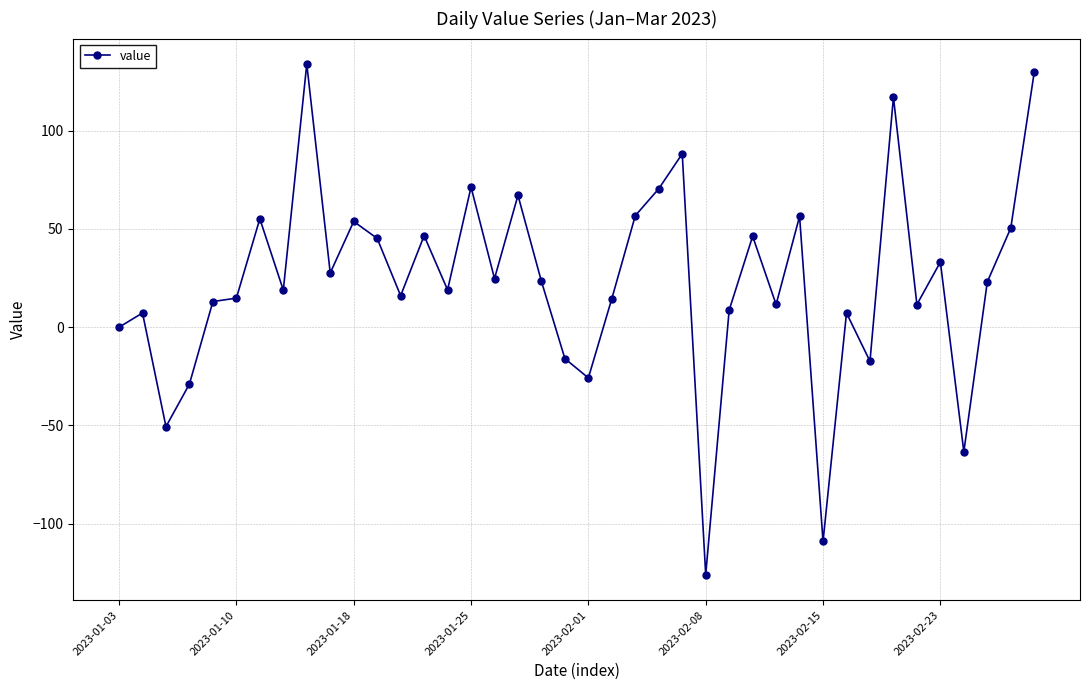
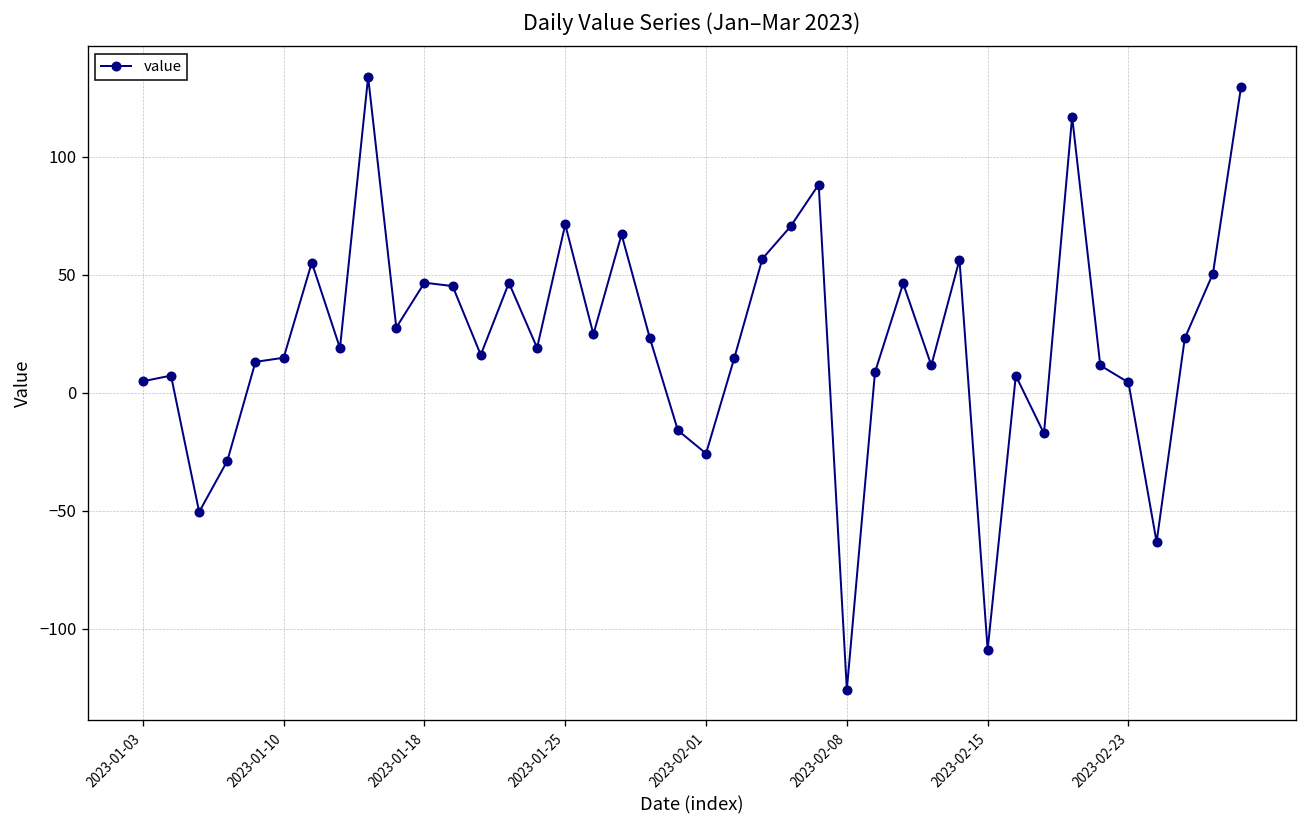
2023-01-03: 0 -> 5
2023-01-18: 54 -> 47
2023-02-23: 33 -> 4
